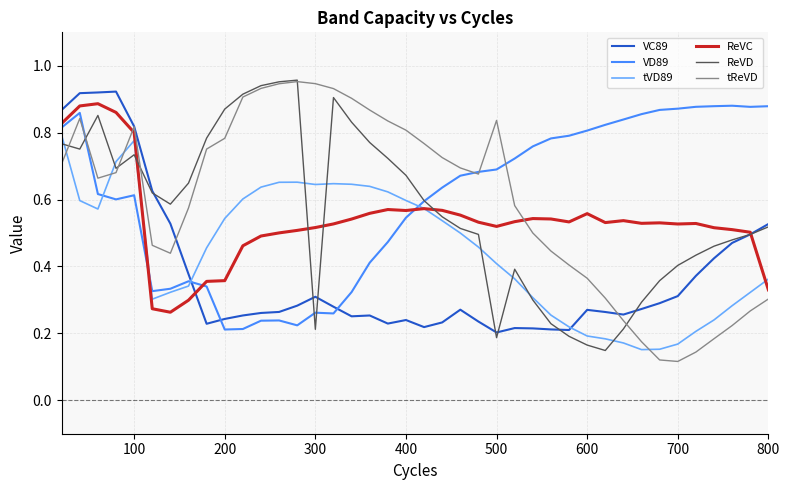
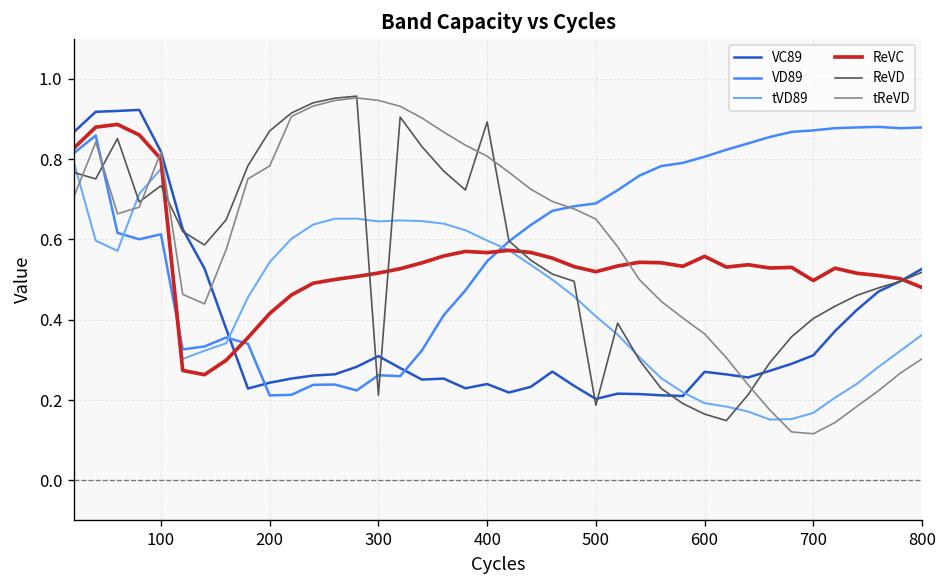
ReVC, 200: 0.36 -> 0.42
ReVD, 400: 0.67 -> 0.89
tReVD, 500: 0.84 -> 0.65
ReVC, 700: 0.53 -> 0.50
ReVC, 800: 0.33 -> 0.48
